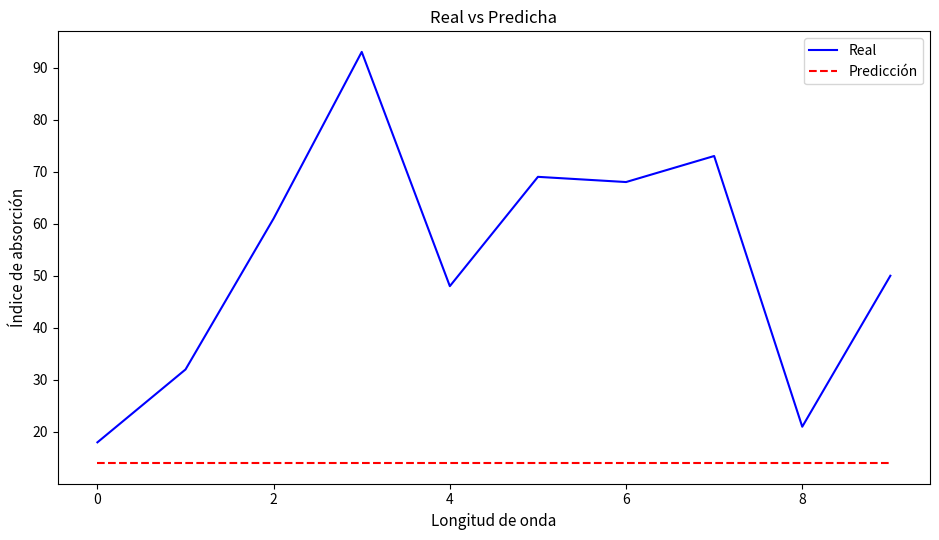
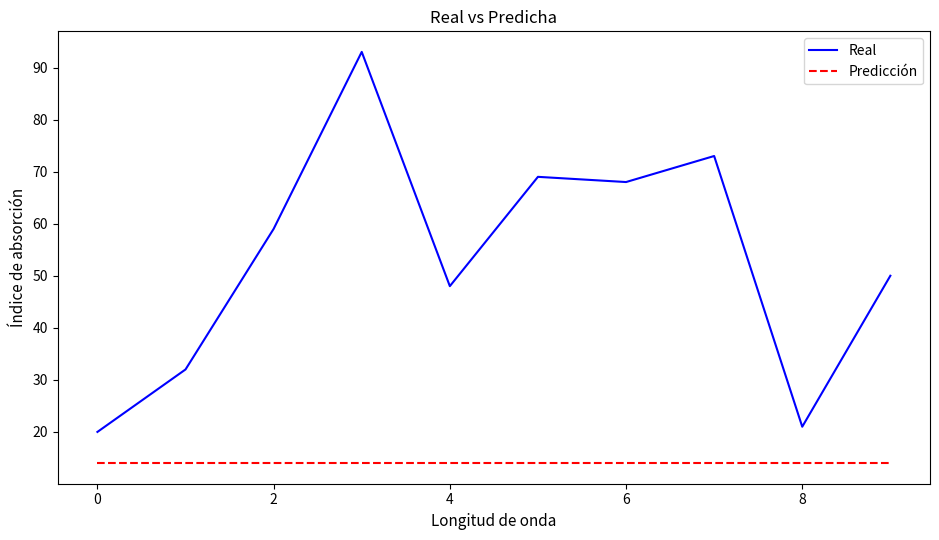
Real, 0: 18 -> 20
Real, 2: 61 -> 59
